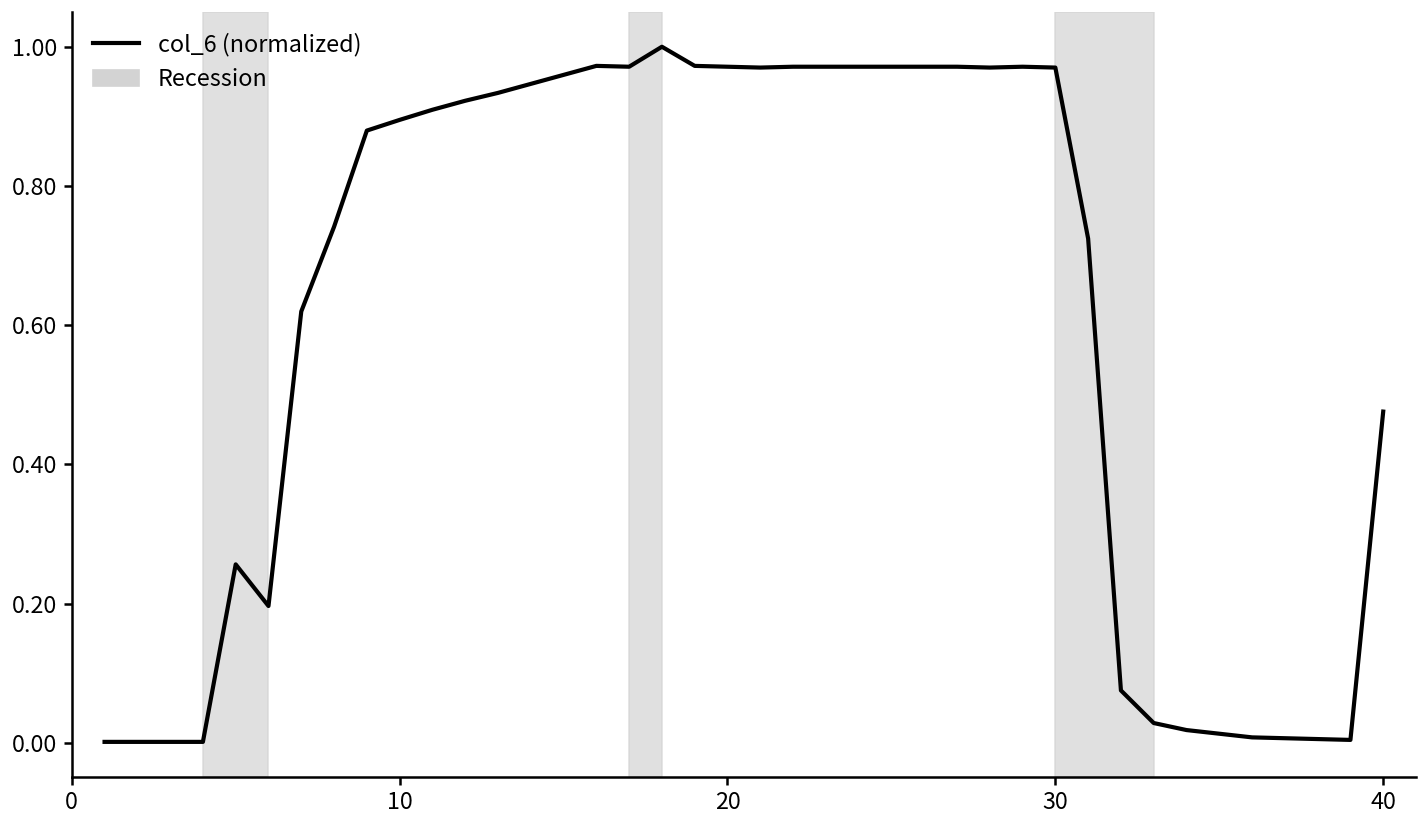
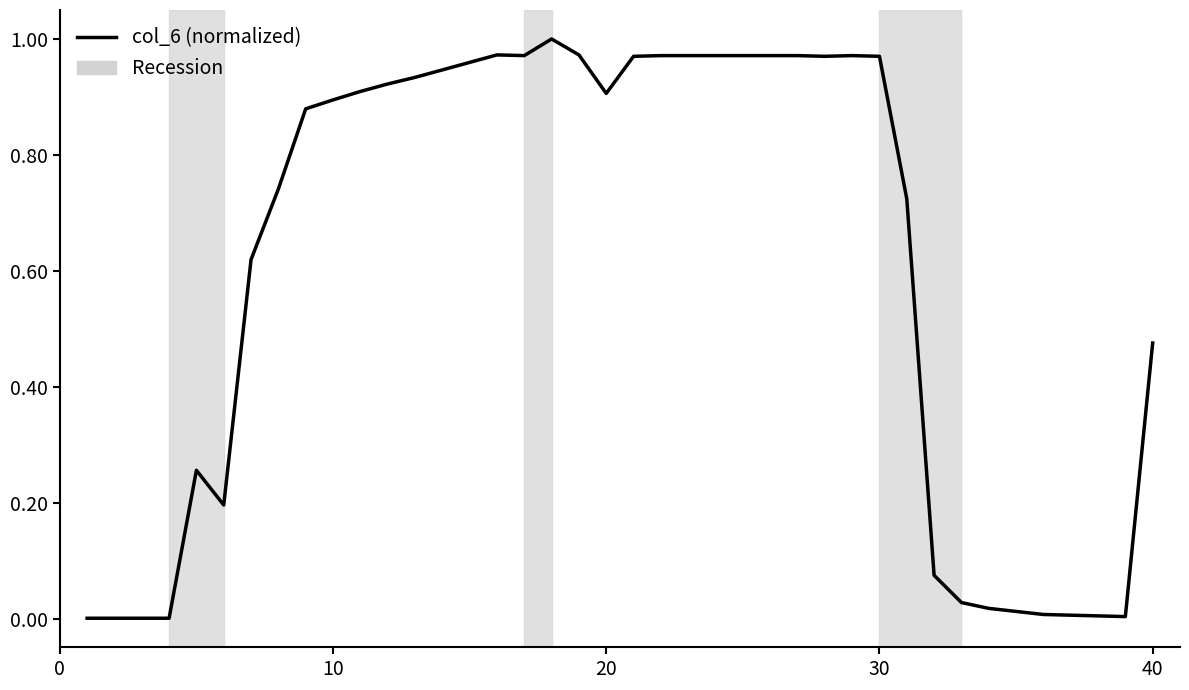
20: 0.97 -> 0.91
